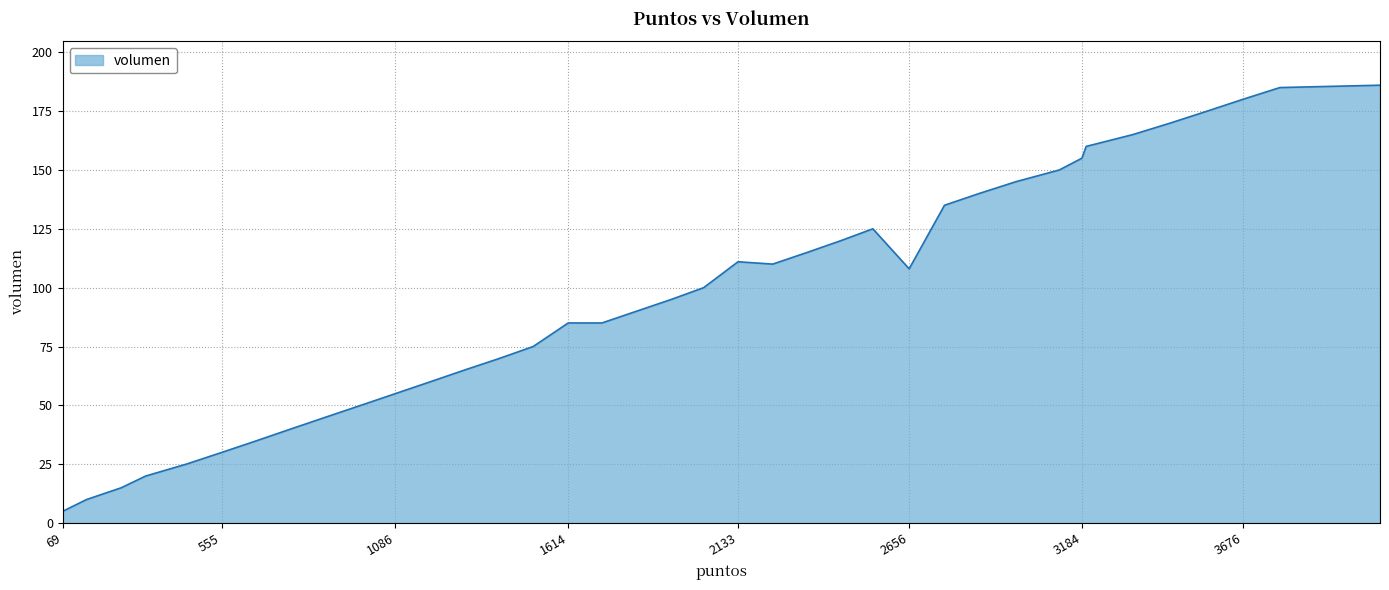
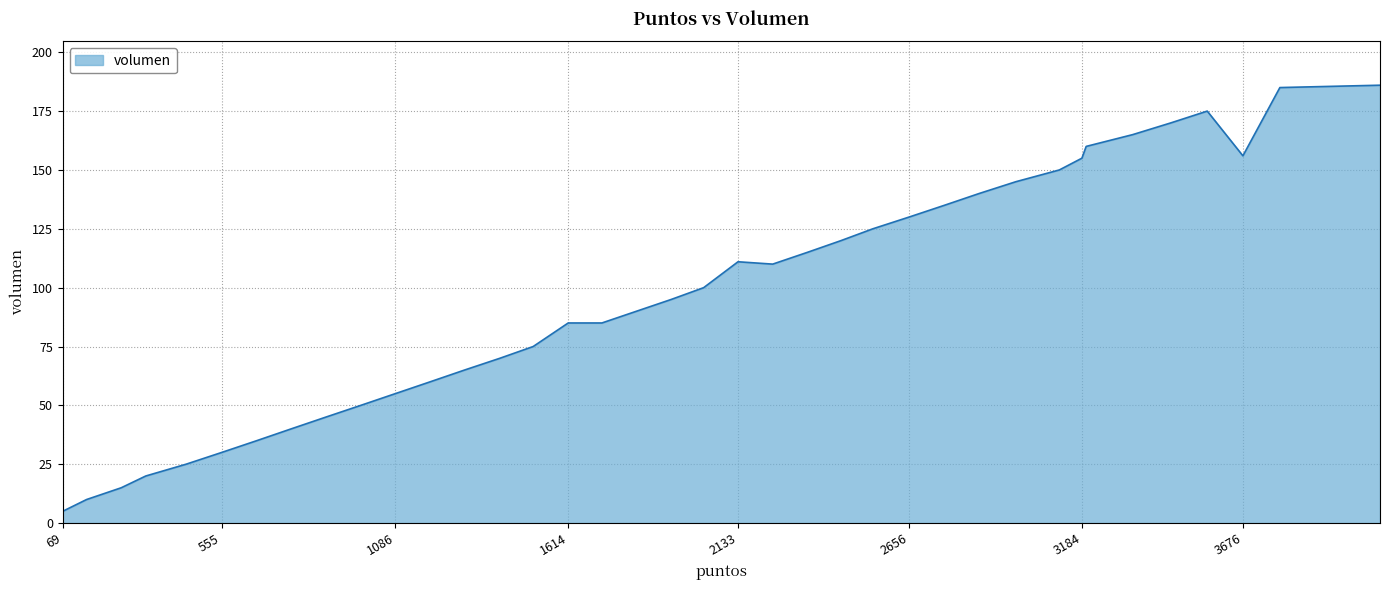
2656: 108 -> 130
3676: 180 -> 156
